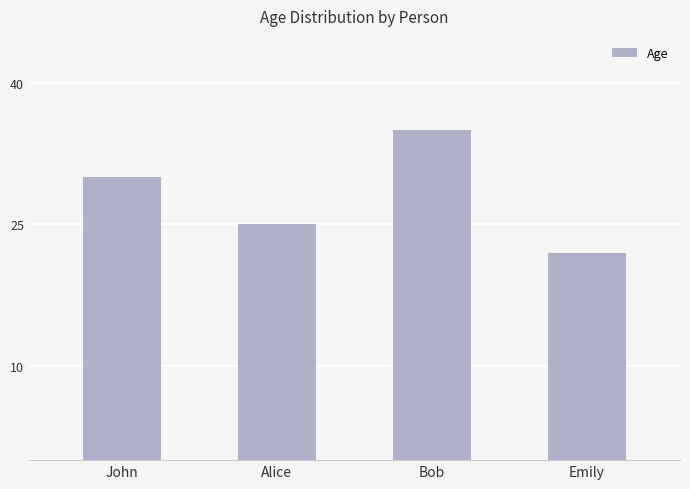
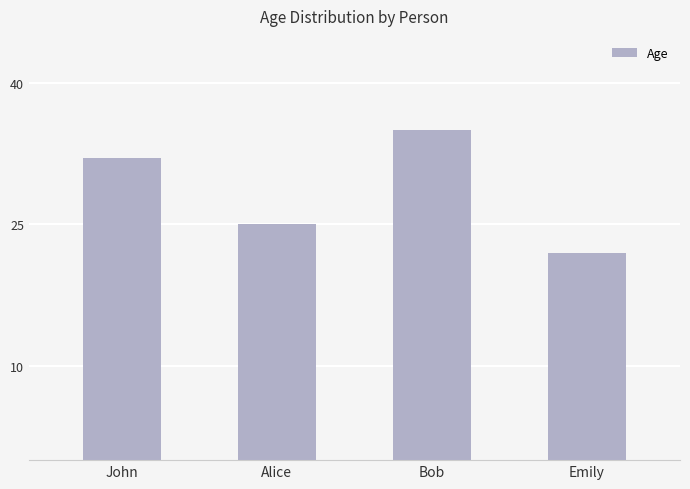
John: 30 -> 32
